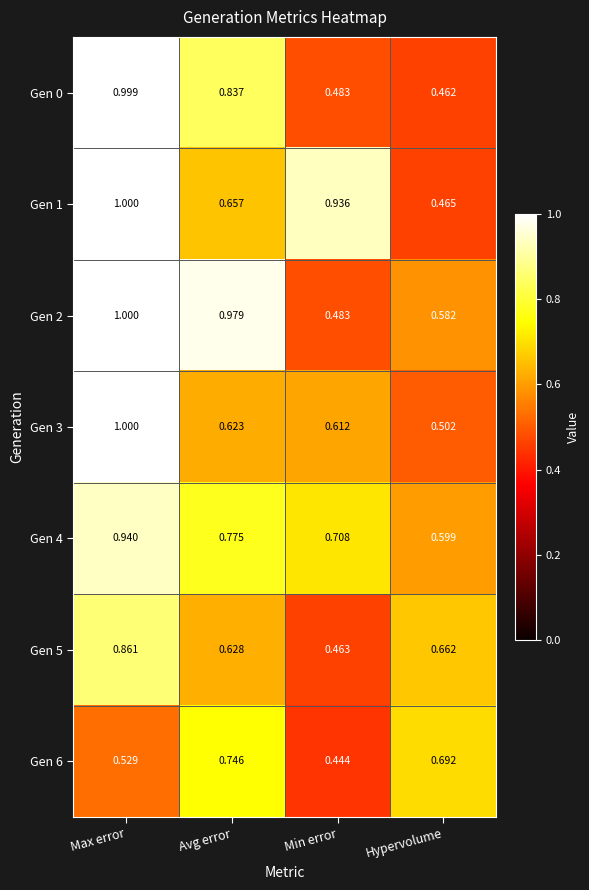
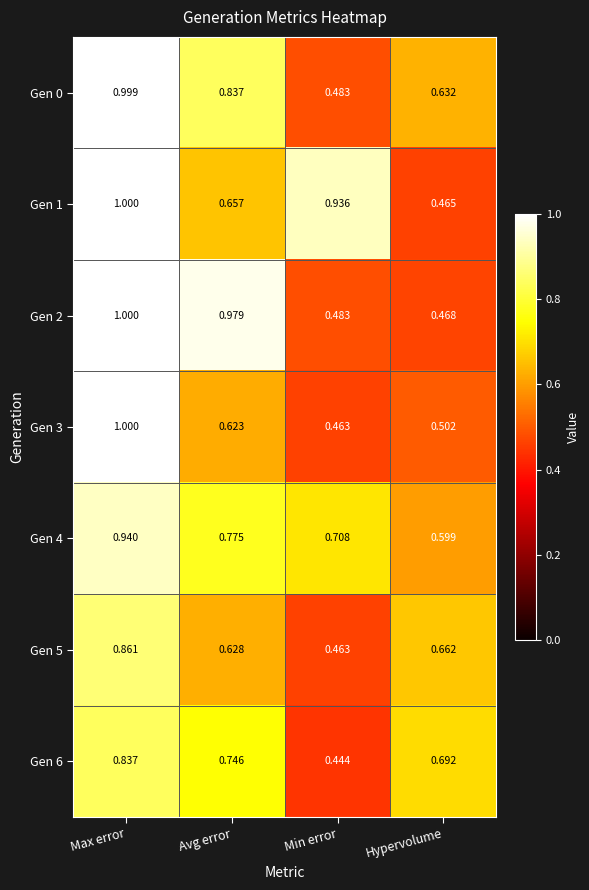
Gen 0, Hypervolume: 0.462 -> 0.632
Gen 2, Hypervolume: 0.582 -> 0.468
Gen 3, Min error: 0.612 -> 0.463
Gen 6, Max error: 0.529 -> 0.837
